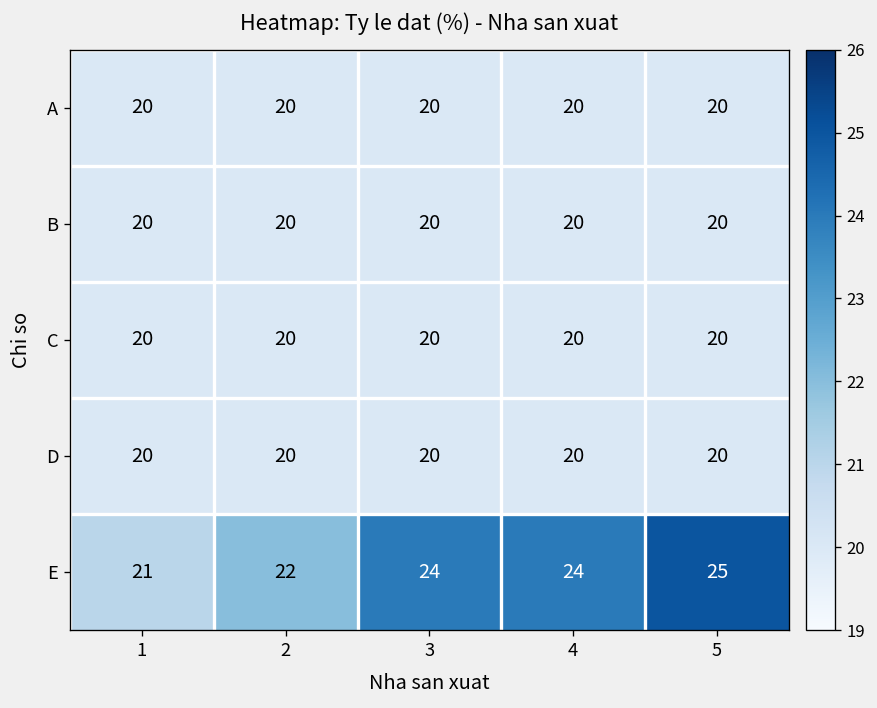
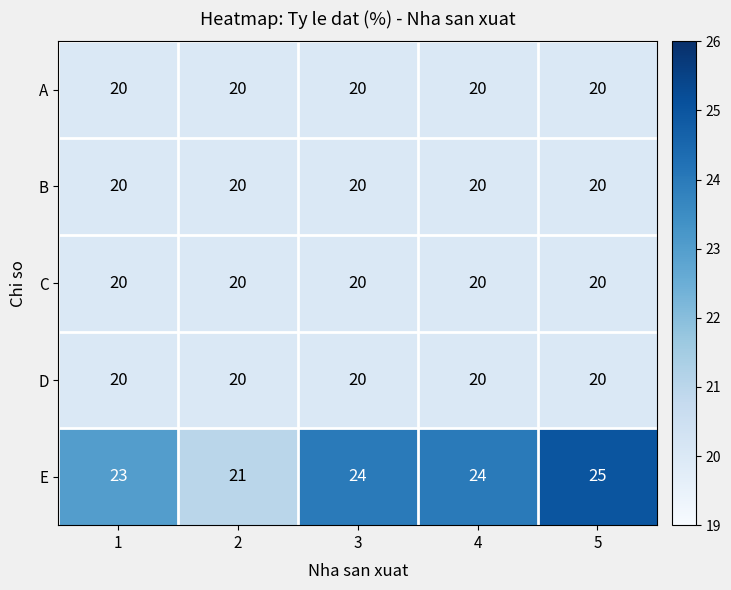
E, 1: 21 -> 23
E, 2: 22 -> 21
